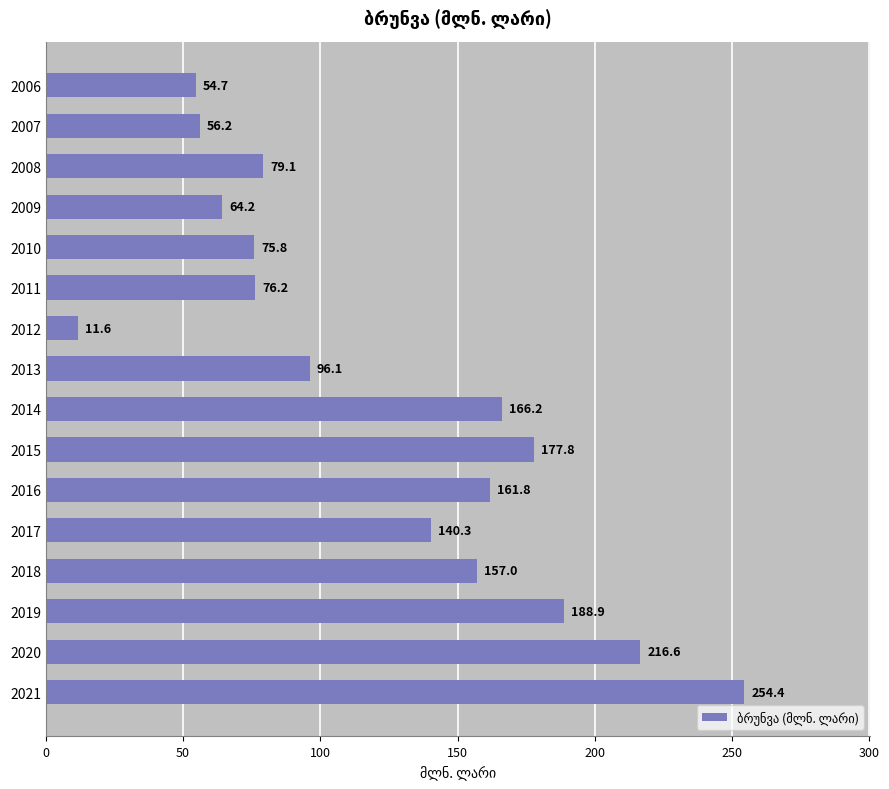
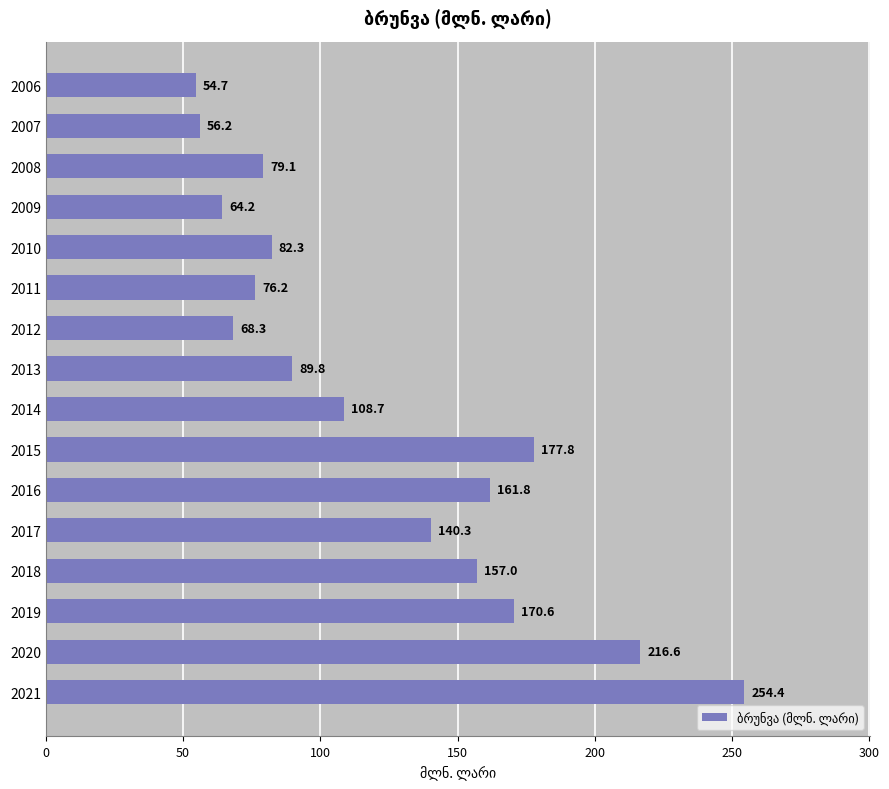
2010: 75.8 -> 82.3
2012: 11.6 -> 68.3
2013: 96.1 -> 89.8
2014: 166.2 -> 108.7
2019: 188.9 -> 170.6
